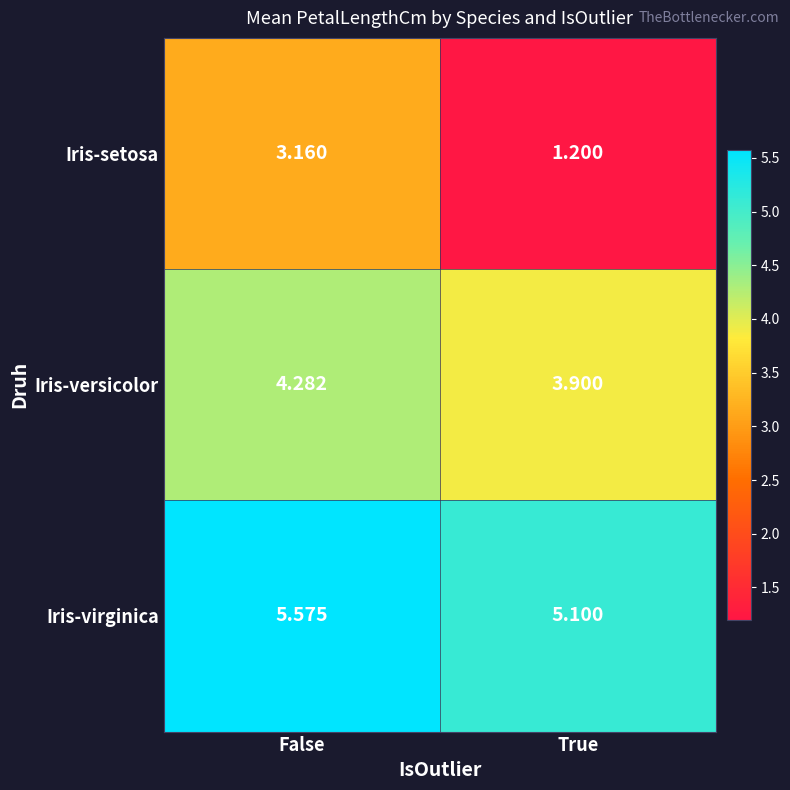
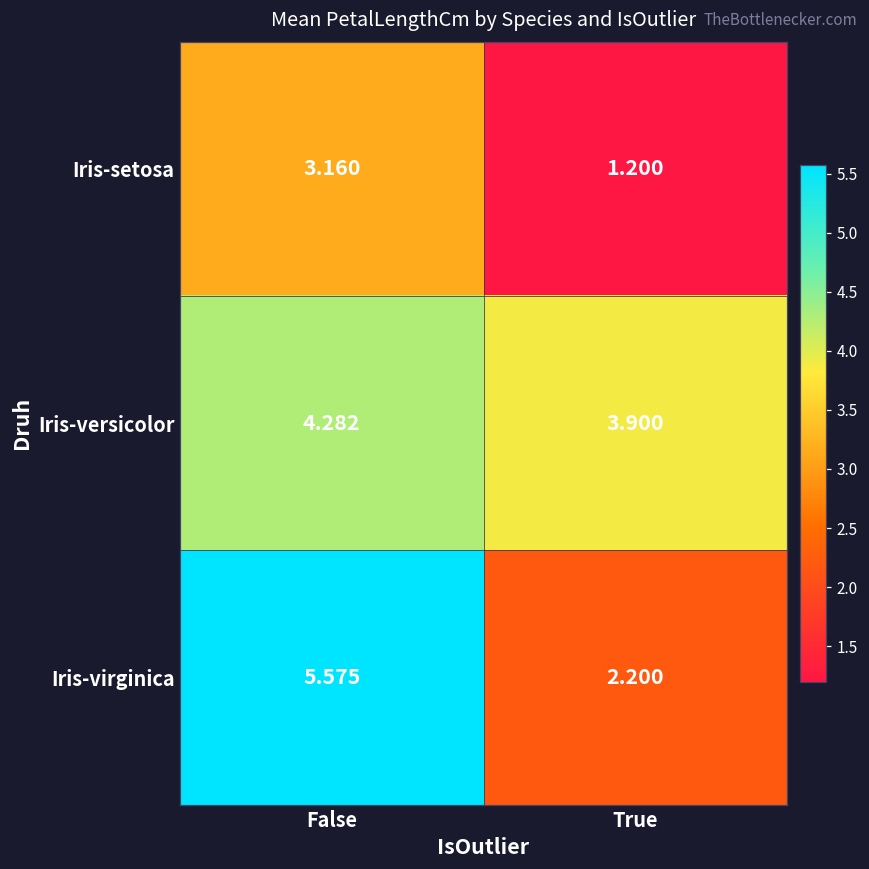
Iris-virginica, True: 5.100 -> 2.200
